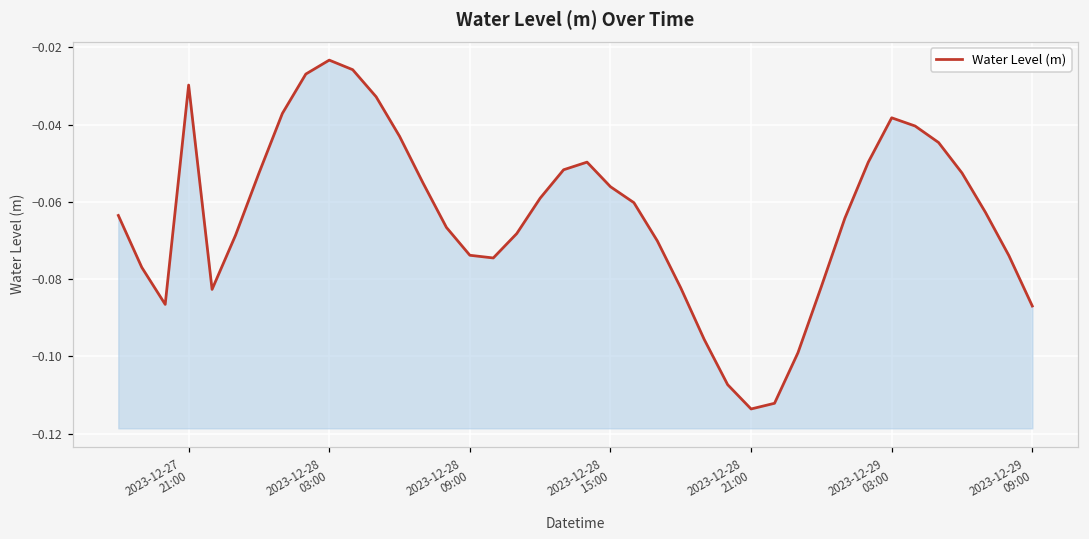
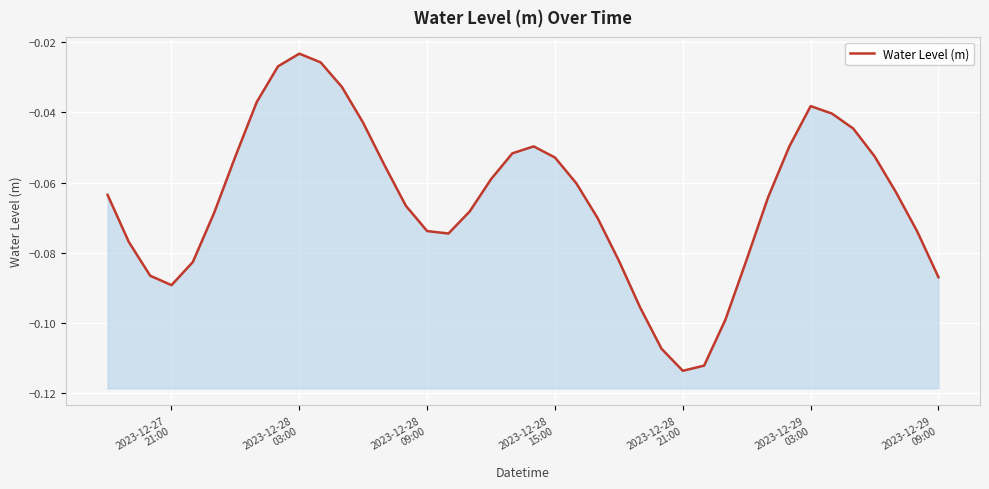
2023-12-27 21:00: -0.030 -> -0.089
2023-12-28 15:00: -0.056 -> -0.053
